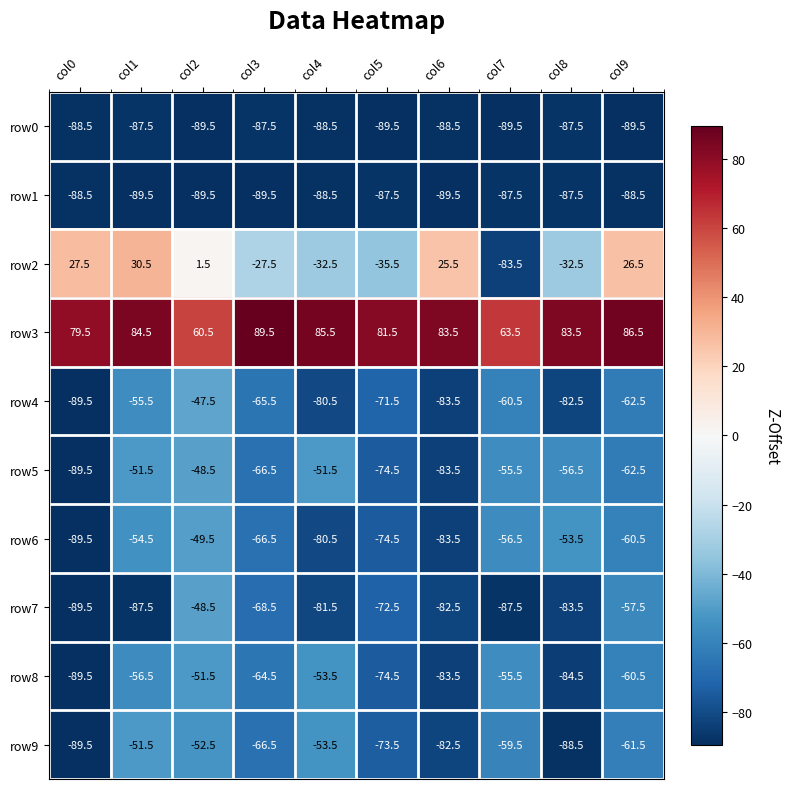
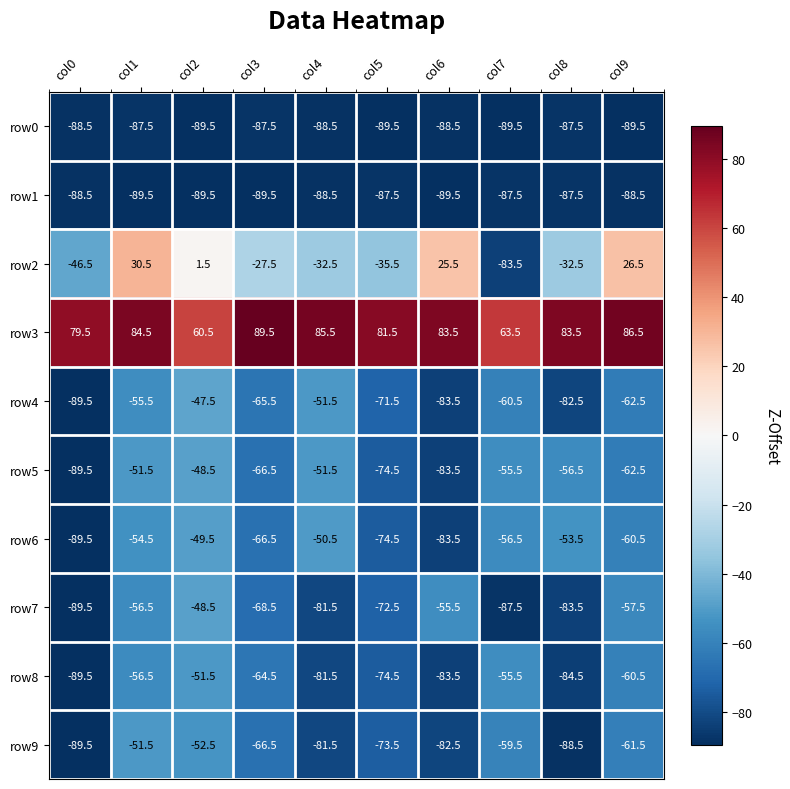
row2, col0: 27.5 -> -46.5
row4, col4: -80.5 -> -51.5
row6, col4: -80.5 -> -50.5
row7, col1: -87.5 -> -56.5
row7, col6: -82.5 -> -55.5
row8, col4: -53.5 -> -81.5
row9, col4: -53.5 -> -81.5
